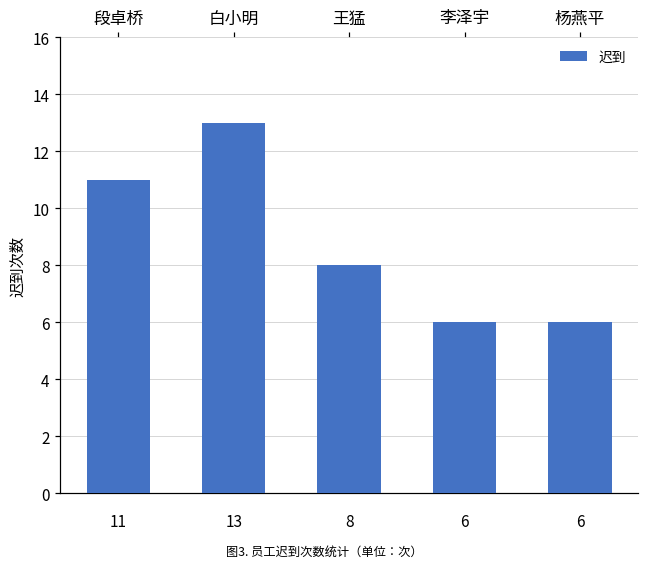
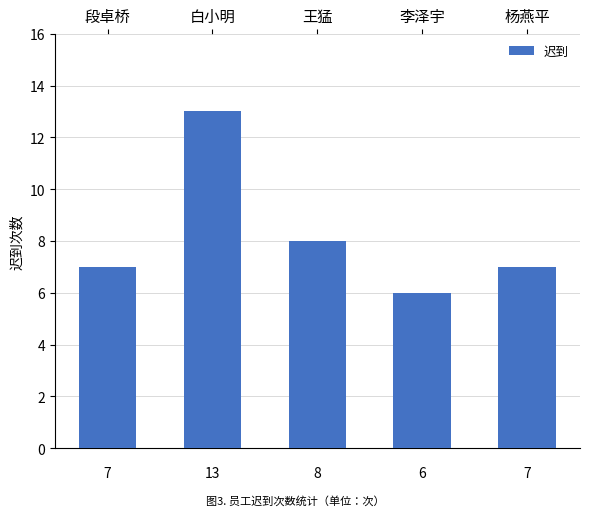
段卓桥: 11 -> 7
杨燕平: 6 -> 7
